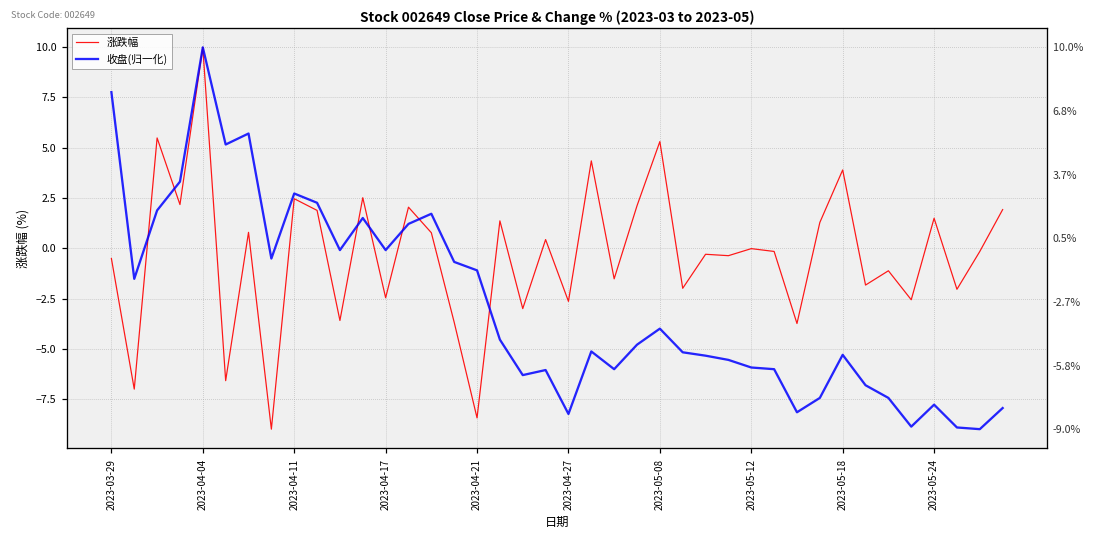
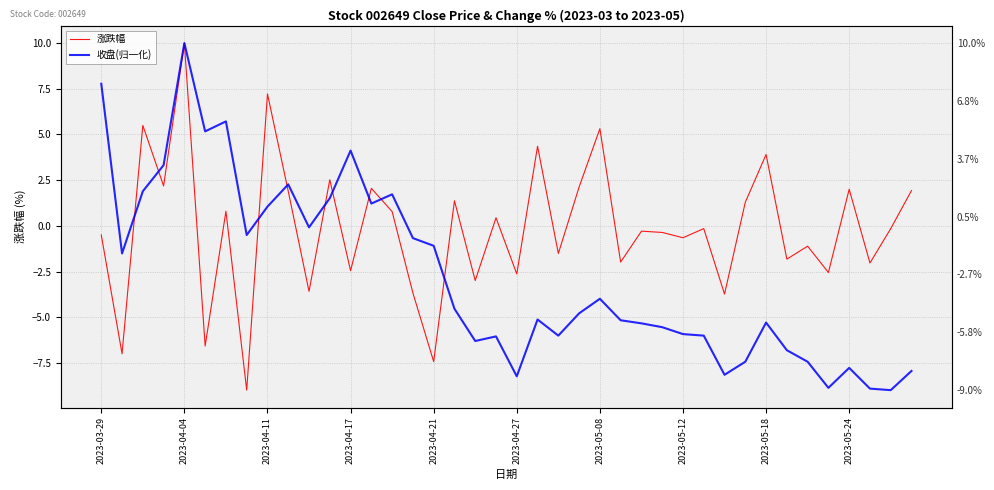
涨跌幅, 2023-04-11: 2.5 -> 7.2
收盘(归一化), 2023-04-11: 2.7 -> 1.1
收盘(归一化), 2023-04-17: -0.1 -> 4.1
涨跌幅, 2023-04-21: -8.4 -> -7.4
涨跌幅, 2023-05-12: 0.0 -> -0.7
涨跌幅, 2023-05-24: 1.5 -> 2.0
